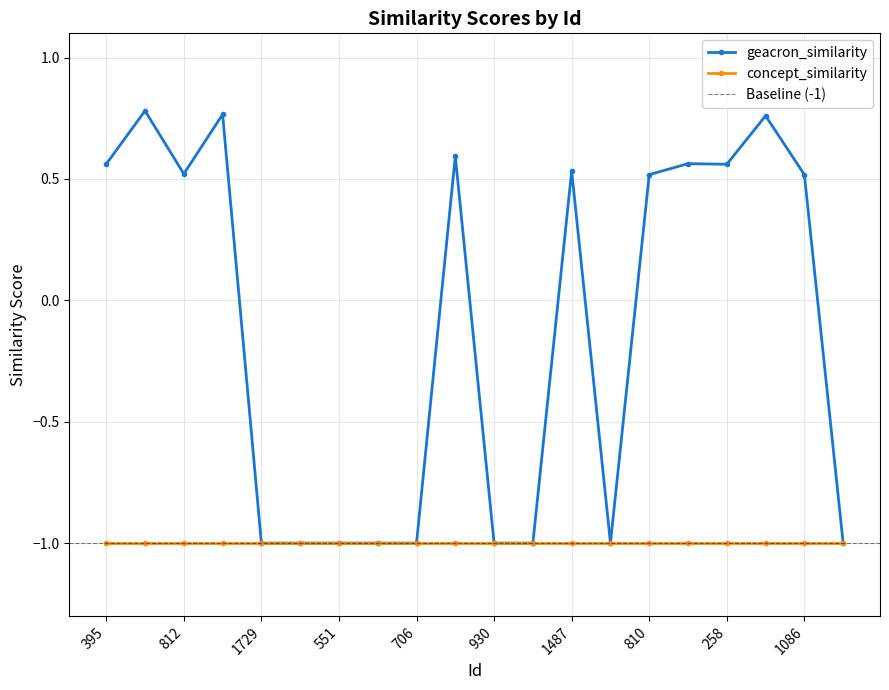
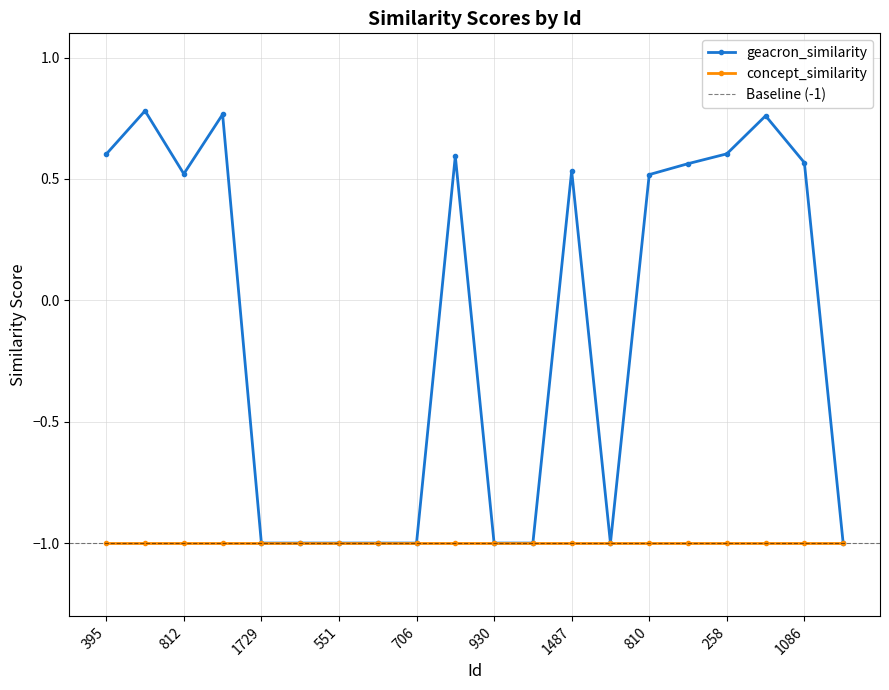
geacron_similarity, 395: 0.56 -> 0.60
geacron_similarity, 258: 0.56 -> 0.60
geacron_similarity, 1086: 0.52 -> 0.57
